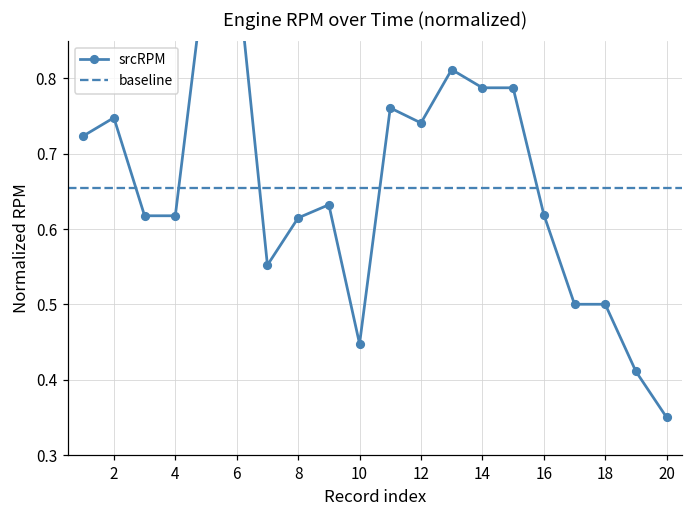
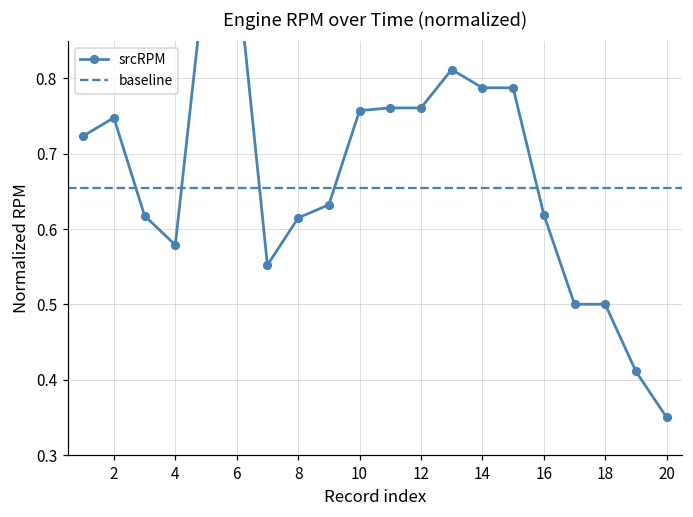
4: 0.62 -> 0.58
10: 0.45 -> 0.76
12: 0.74 -> 0.76
